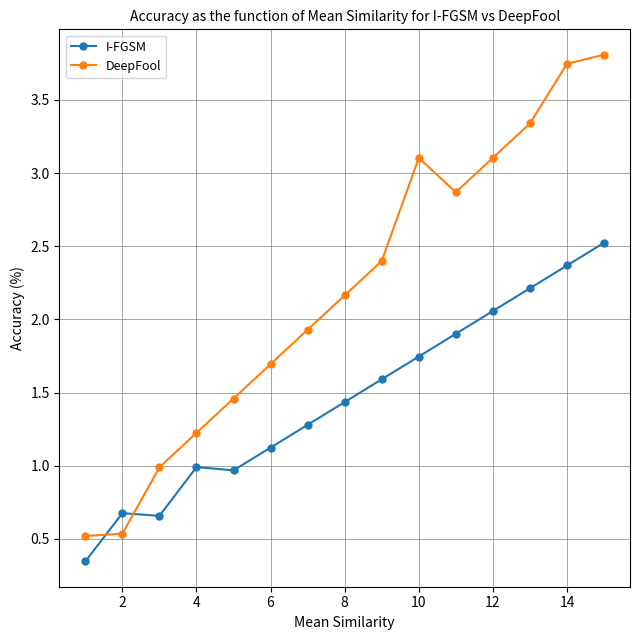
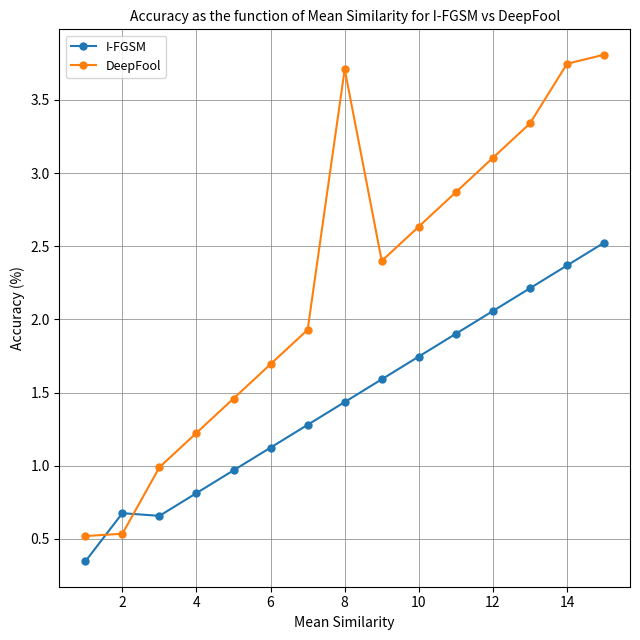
I-FGSM, 4: 0.99 -> 0.81
DeepFool, 8: 2.16 -> 3.71
DeepFool, 10: 3.10 -> 2.63
